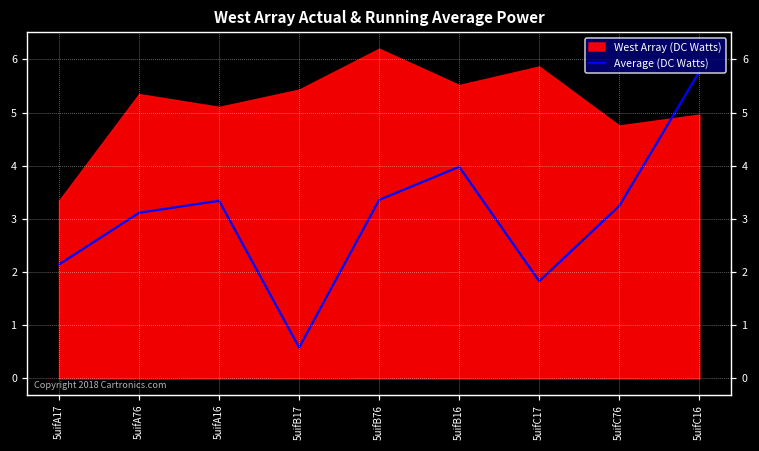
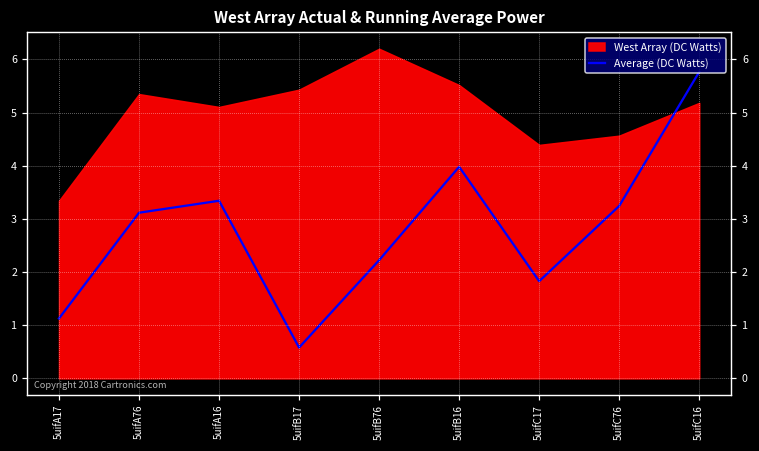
Average (DC Watts), 5uifA17: 2.1 -> 1.1
Average (DC Watts), 5uifB76: 3.4 -> 2.2
West Array (DC Watts), 5uifC17: 5.9 -> 4.4
West Array (DC Watts), 5uifC76: 4.8 -> 4.6
West Array (DC Watts), 5uifC16: 5.0 -> 5.2
